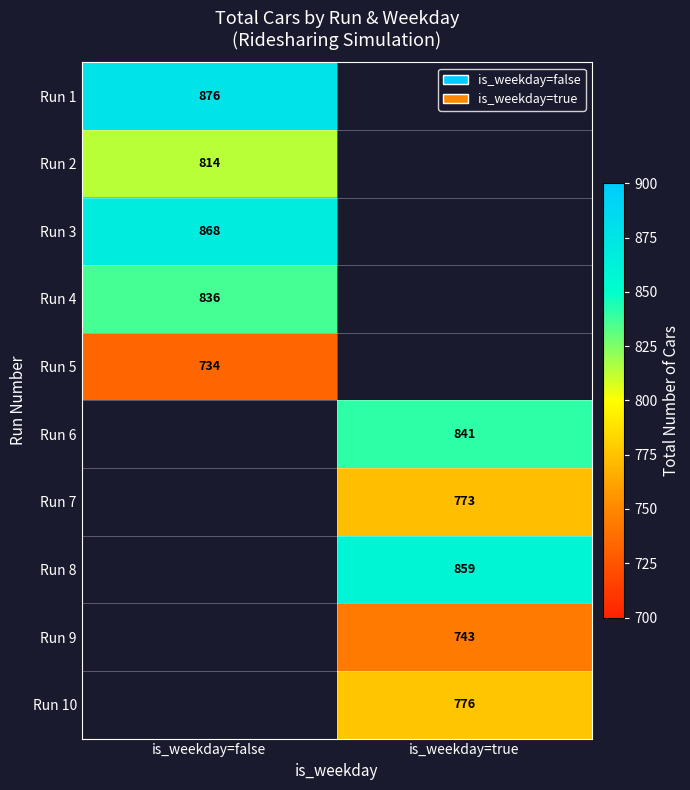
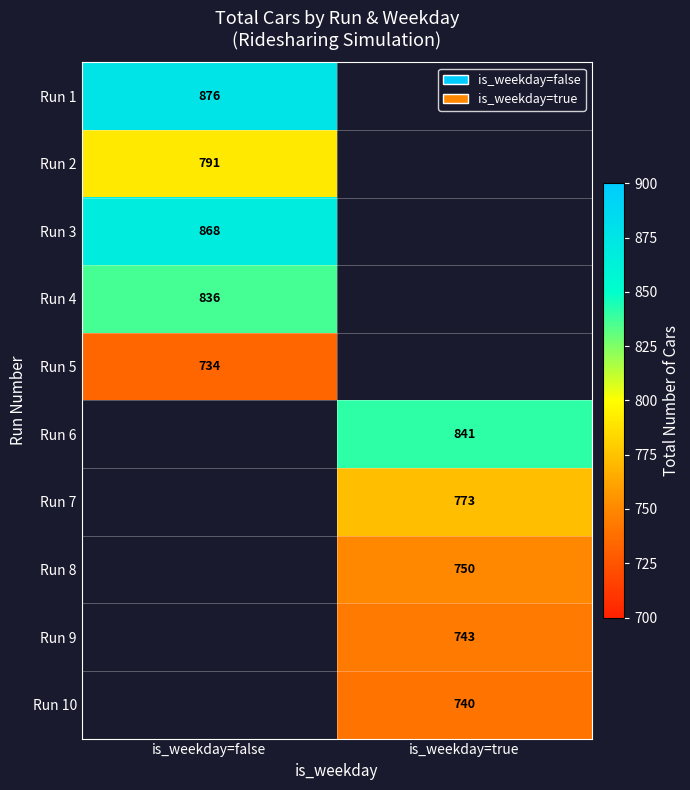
Run 2, is_weekday=false: 814 -> 791
Run 8, is_weekday=true: 859 -> 750
Run 10, is_weekday=true: 776 -> 740
